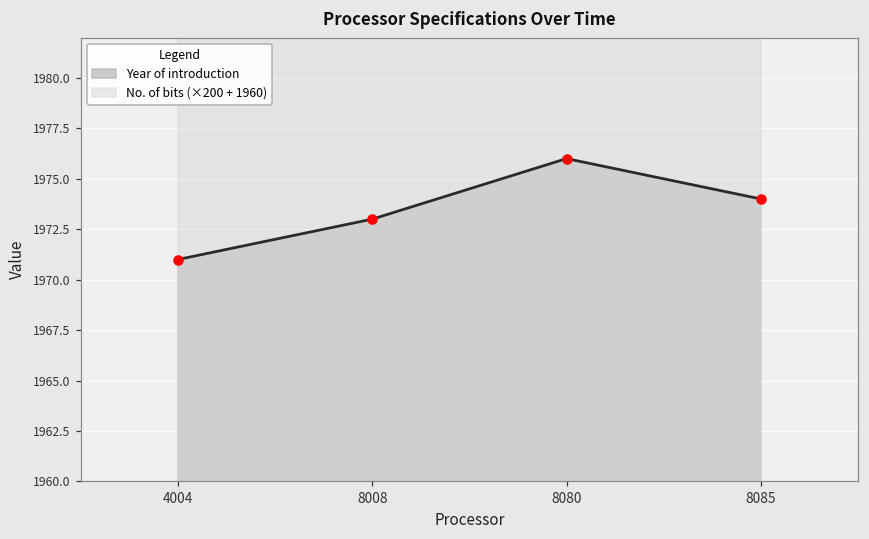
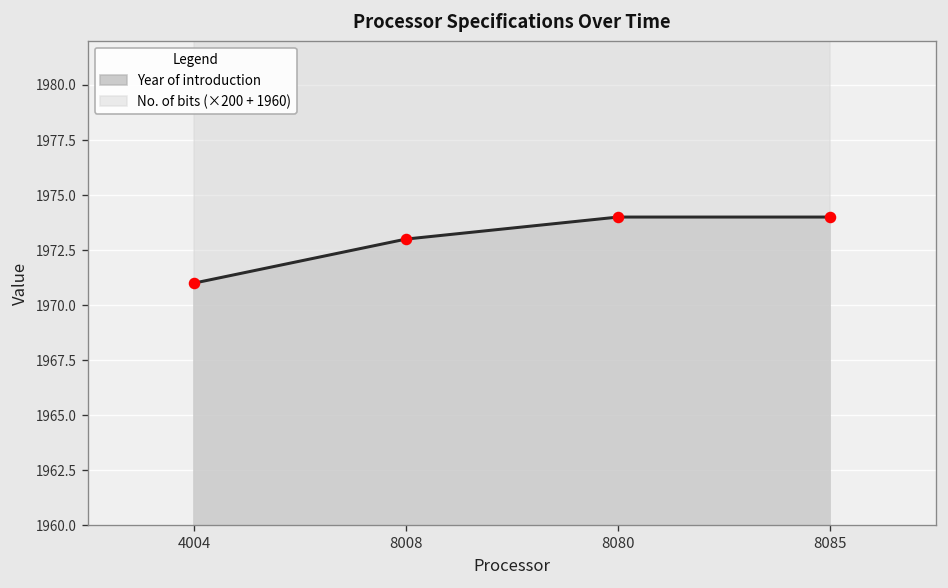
Year of introduction, 8080: 1976 -> 1974
